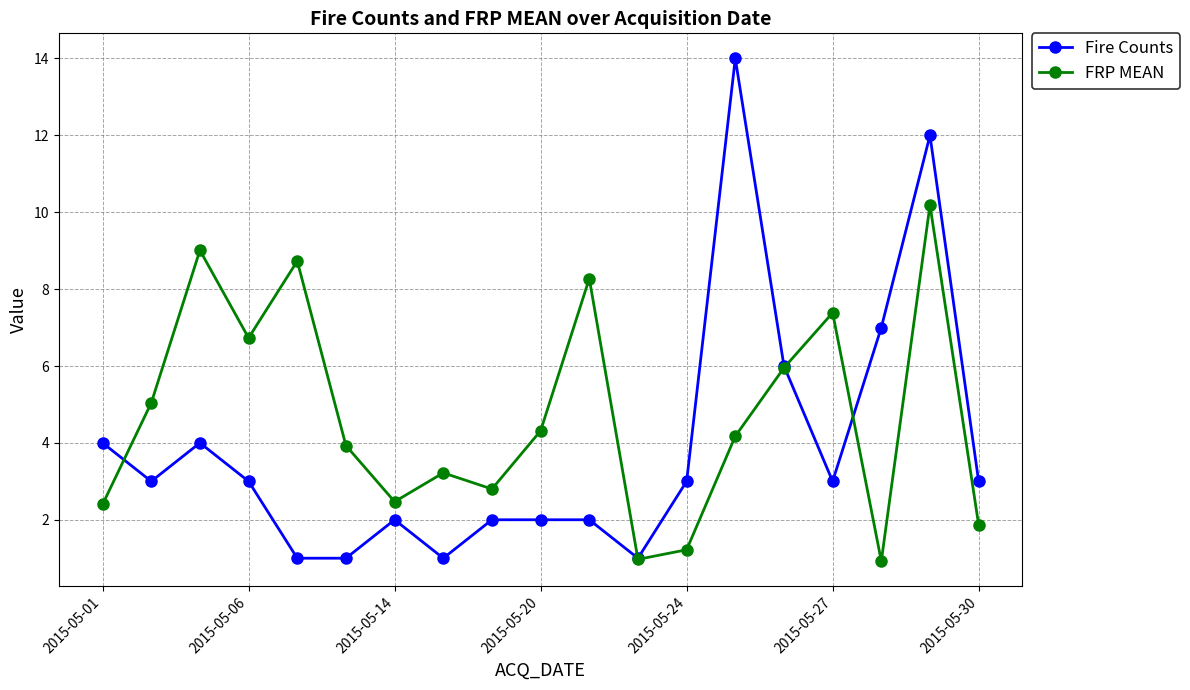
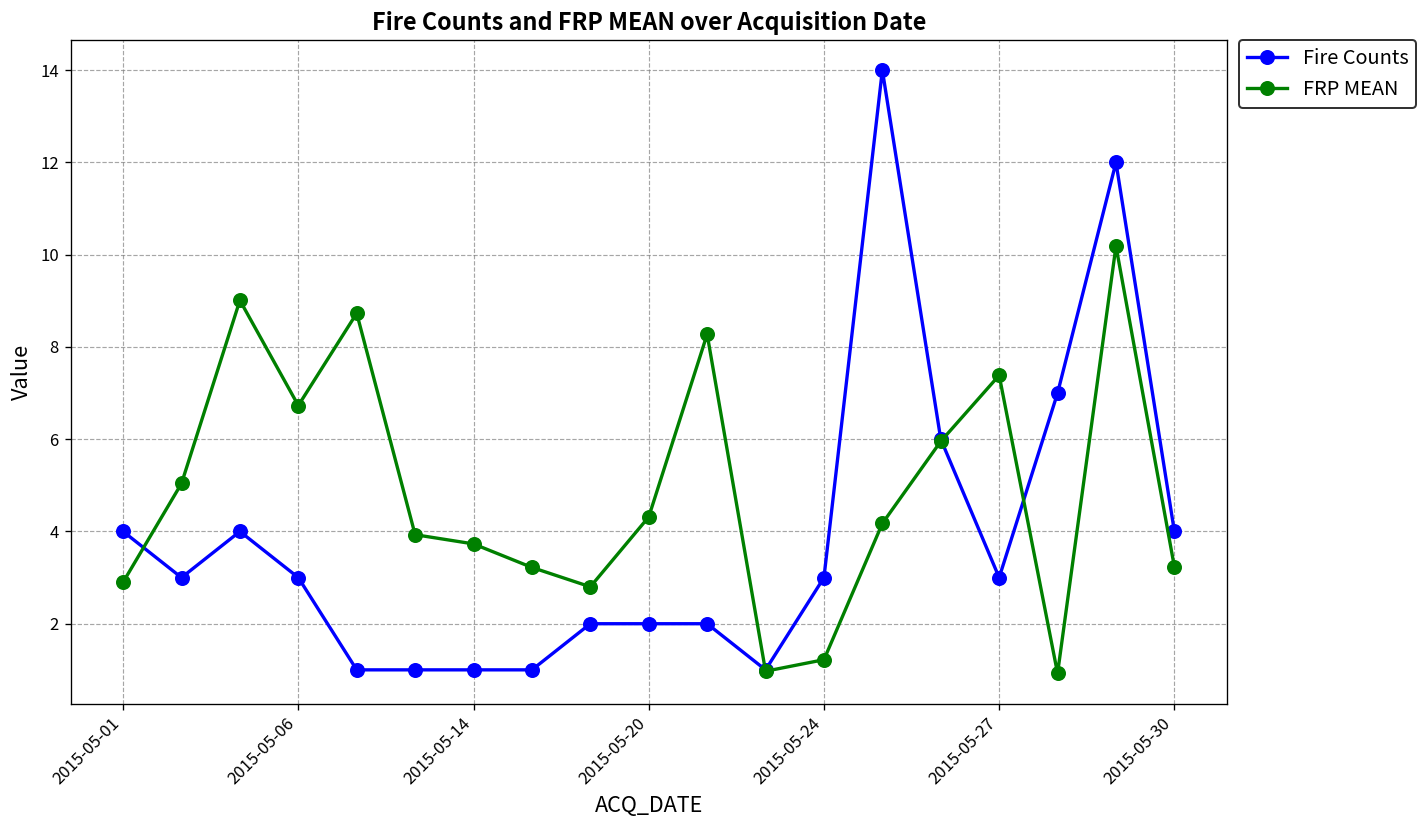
FRP MEAN, 2015-05-01: 2.4 -> 2.9
Fire Counts, 2015-05-14: 2 -> 1
FRP MEAN, 2015-05-14: 2.5 -> 3.7
Fire Counts, 2015-05-30: 3 -> 4
FRP MEAN, 2015-05-30: 1.9 -> 3.2
